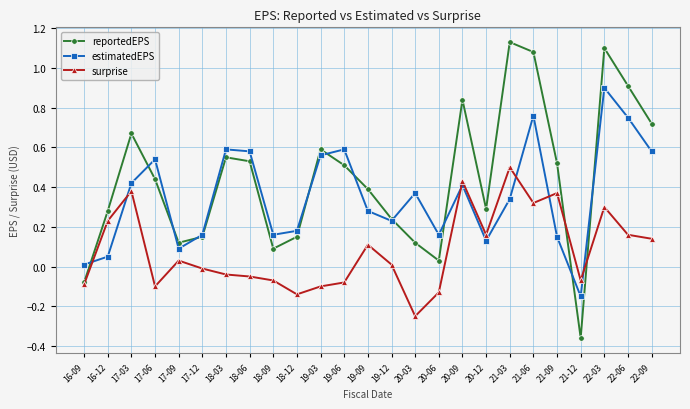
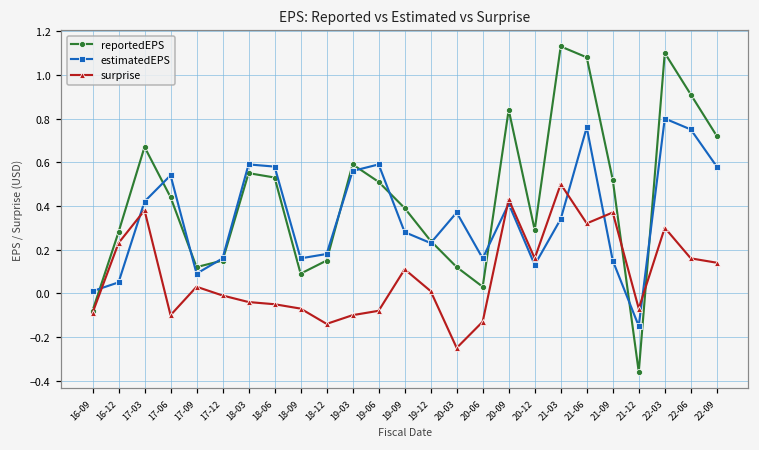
estimatedEPS, 22-03: 0.9 -> 0.8
